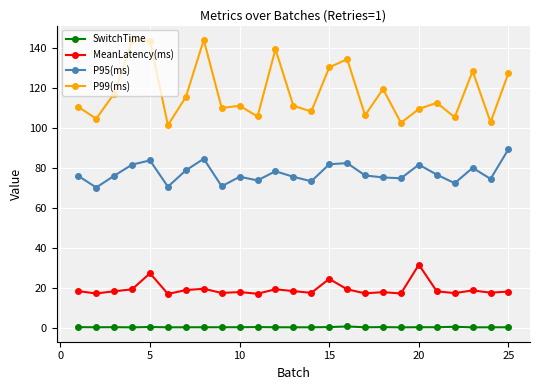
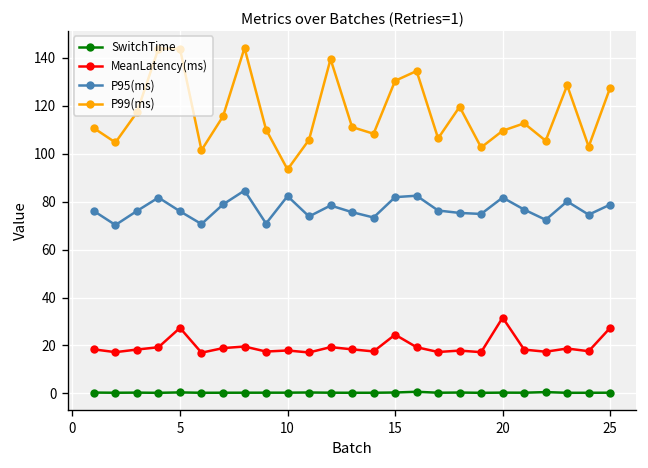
P95(ms), 5: 84 -> 76
P95(ms), 10: 76 -> 82
P99(ms), 10: 111 -> 93
MeanLatency(ms), 25: 18 -> 27
P95(ms), 25: 90 -> 79
